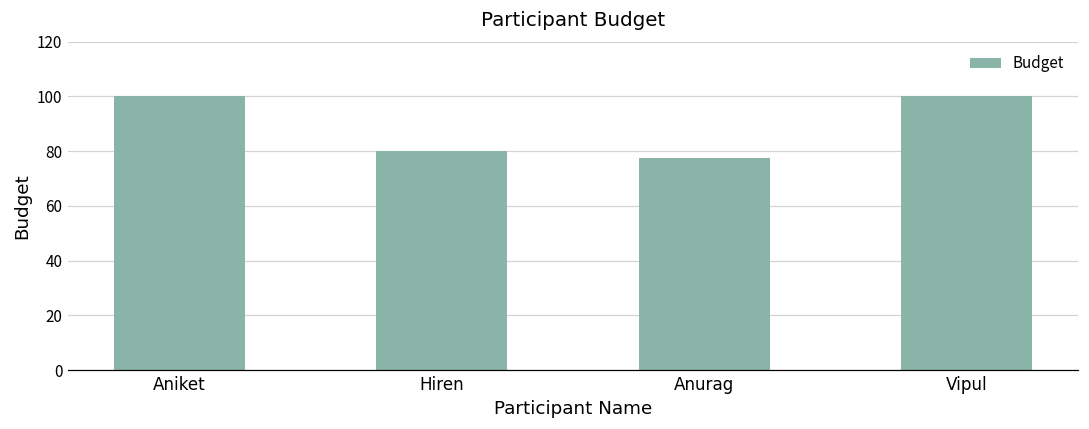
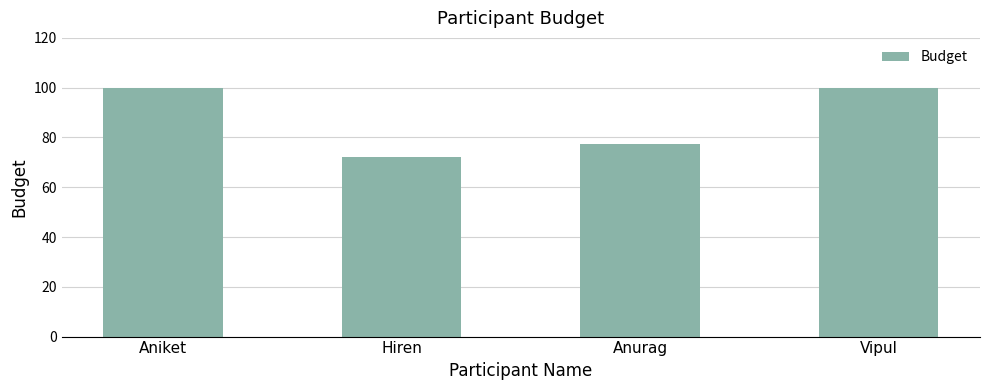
Hiren: 80 -> 72
